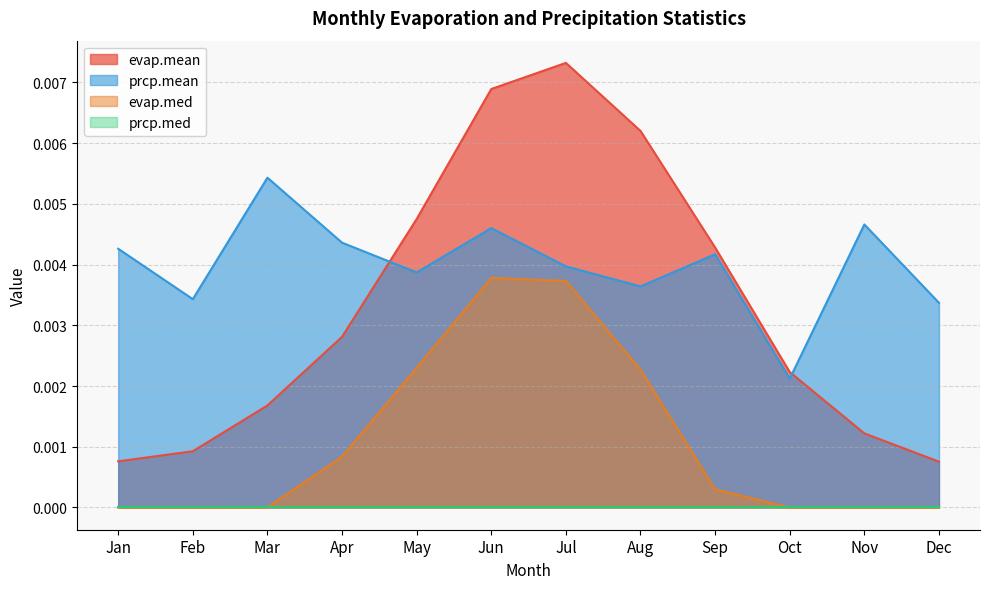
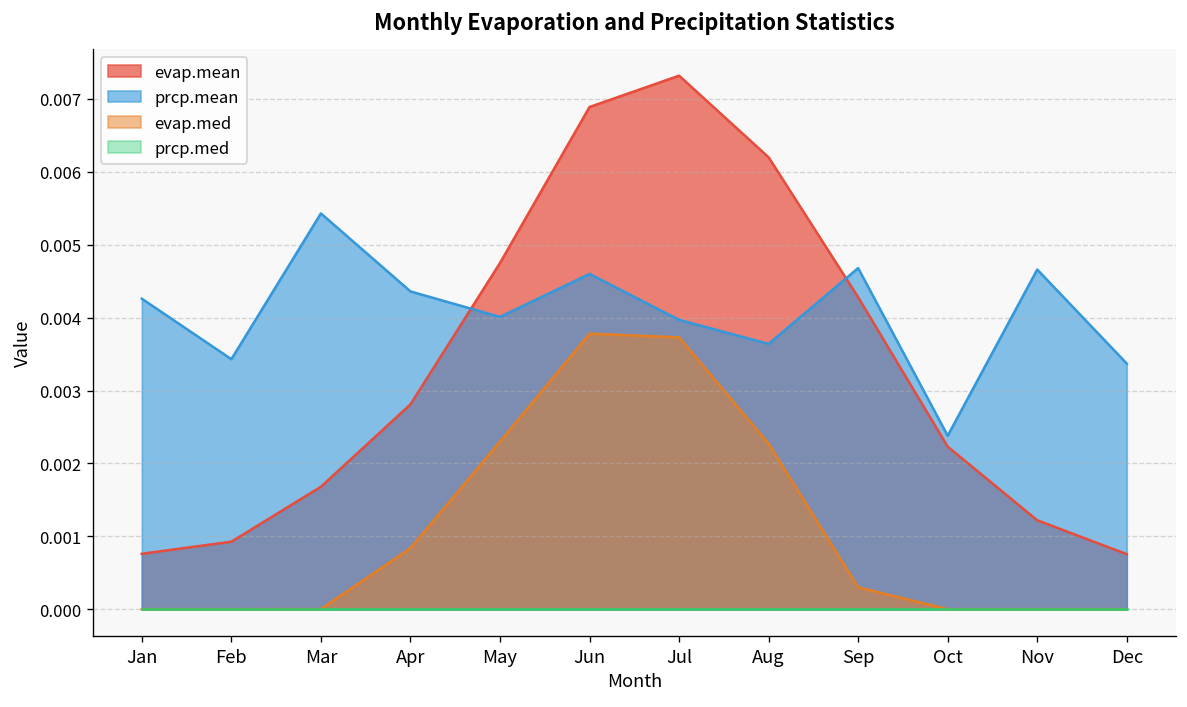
prcp.mean, May: 0.0039 -> 0.0040
prcp.mean, Sep: 0.0042 -> 0.0047
prcp.mean, Oct: 0.0021 -> 0.0024
